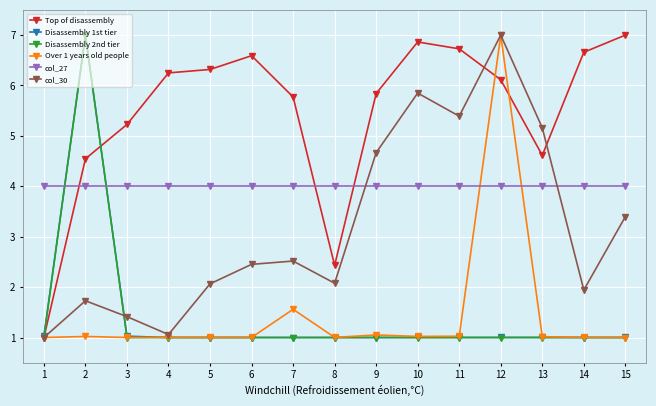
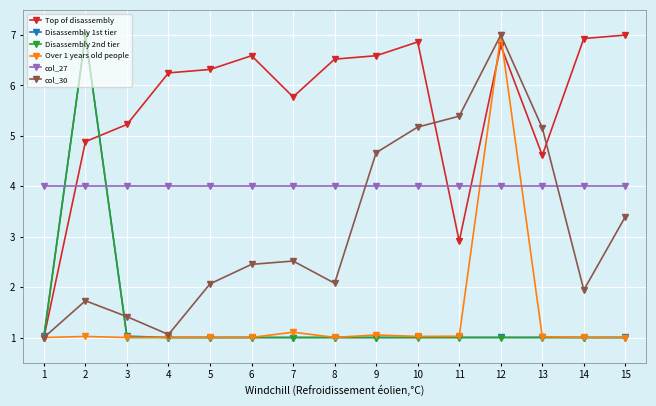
Top of disassembly, 2: 4.5 -> 4.9
Over 1 years old people, 7: 1.6 -> 1.1
Top of disassembly, 8: 2.4 -> 6.5
Top of disassembly, 9: 5.8 -> 6.6
col_30, 10: 5.8 -> 5.2
Top of disassembly, 11: 6.7 -> 2.9
Top of disassembly, 12: 6.1 -> 6.8
Top of disassembly, 14: 6.7 -> 6.9
